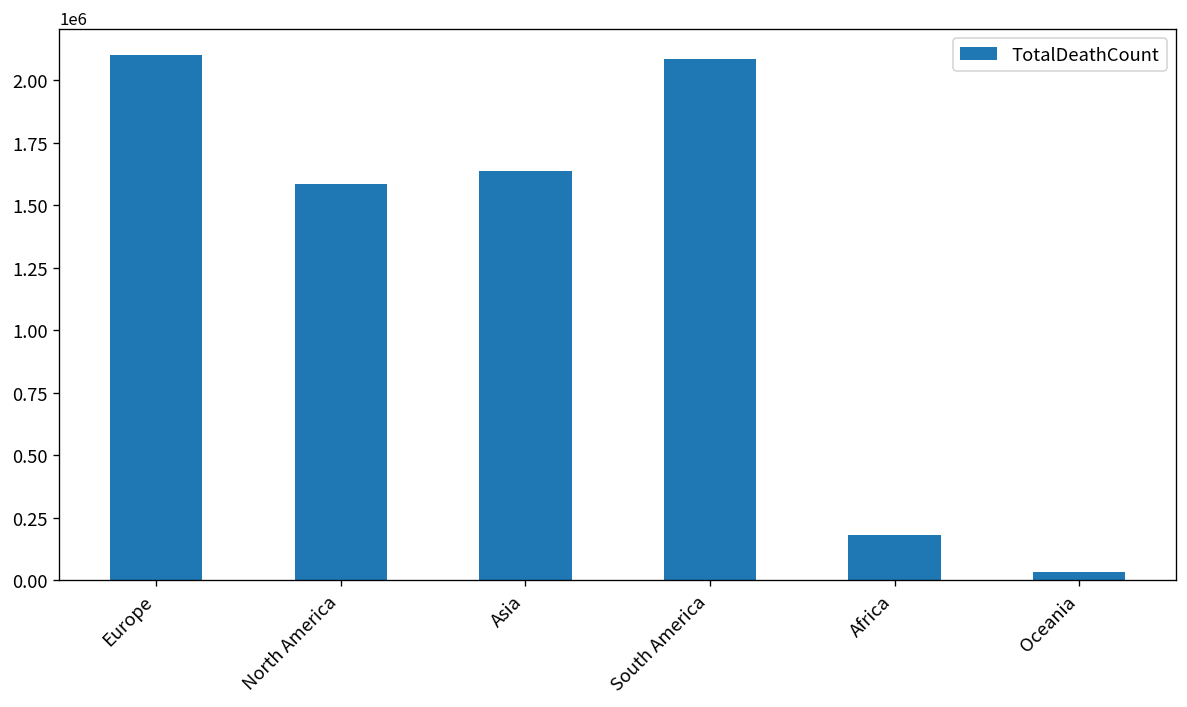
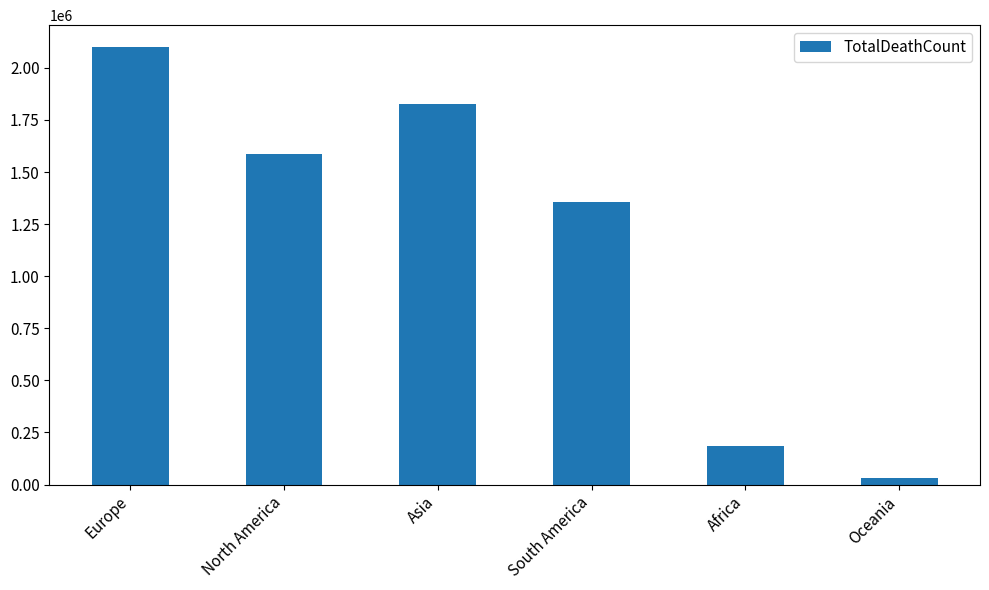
Asia: 1640000 -> 1830000
South America: 2090000 -> 1360000
